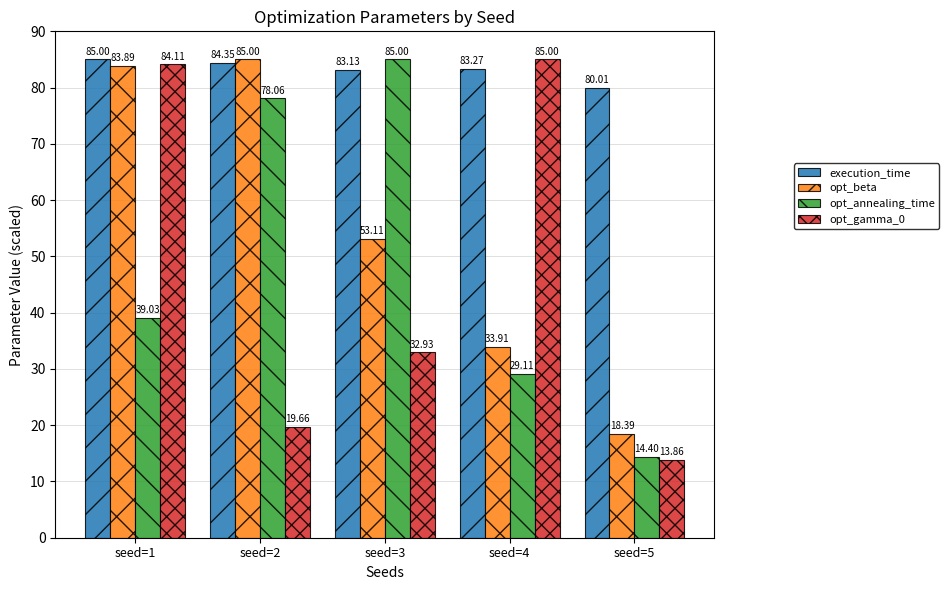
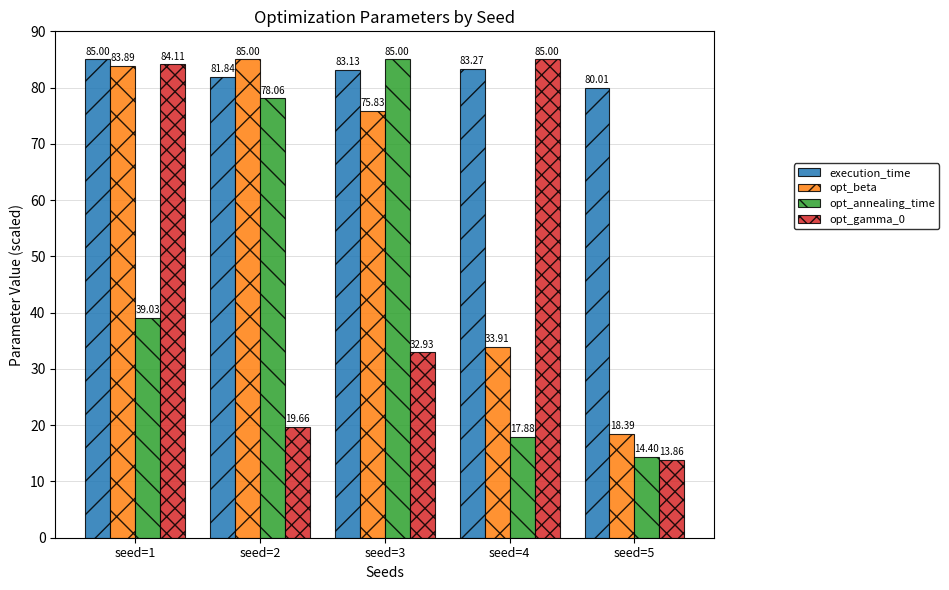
execution_time, seed=2: 84.35 -> 81.84
opt_beta, seed=3: 53.11 -> 75.83
opt_annealing_time, seed=4: 29.11 -> 17.88
